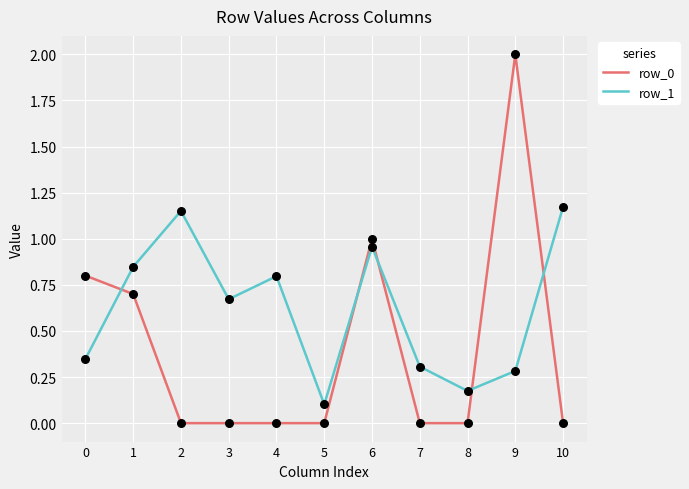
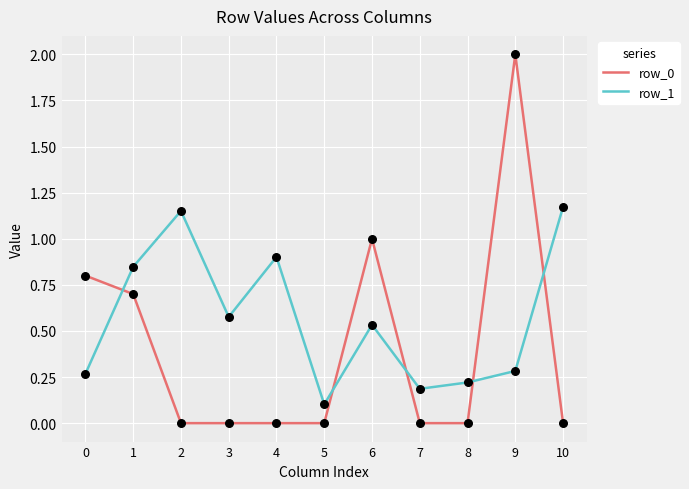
row_1, 0: 0.35 -> 0.27
row_1, 3: 0.67 -> 0.58
row_1, 4: 0.80 -> 0.90
row_1, 6: 0.96 -> 0.53
row_1, 7: 0.31 -> 0.19
row_1, 8: 0.17 -> 0.22
